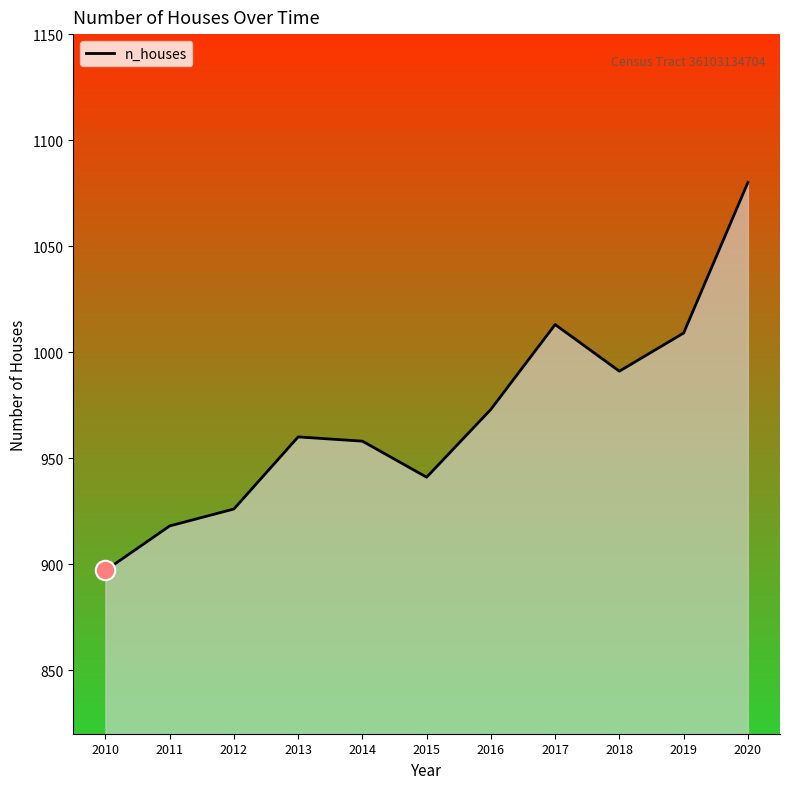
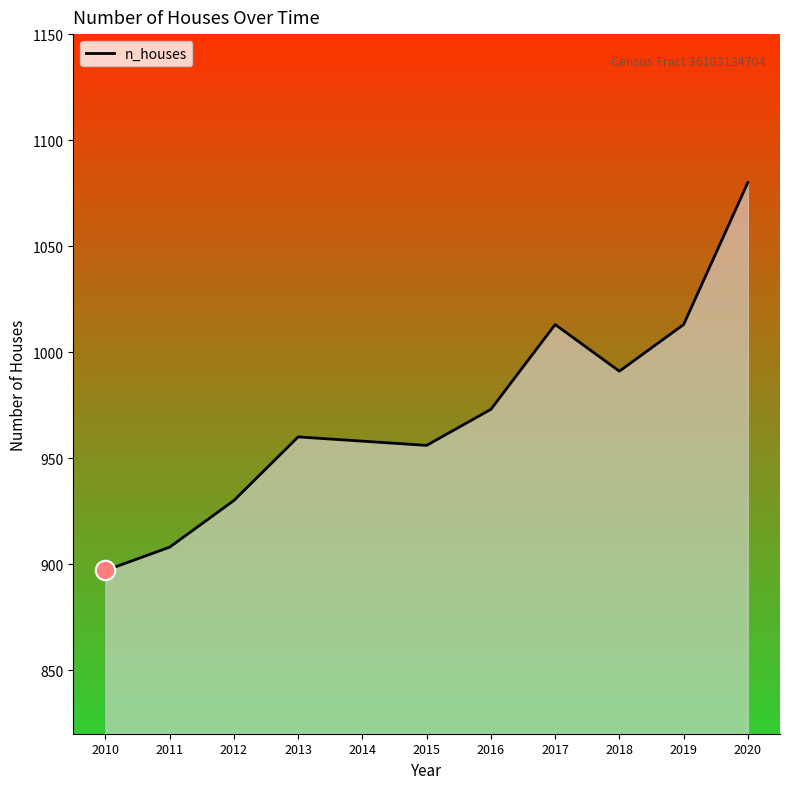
n_houses, 2011: 918 -> 908
n_houses, 2012: 926 -> 930
n_houses, 2015: 941 -> 956
n_houses, 2019: 1009 -> 1013
